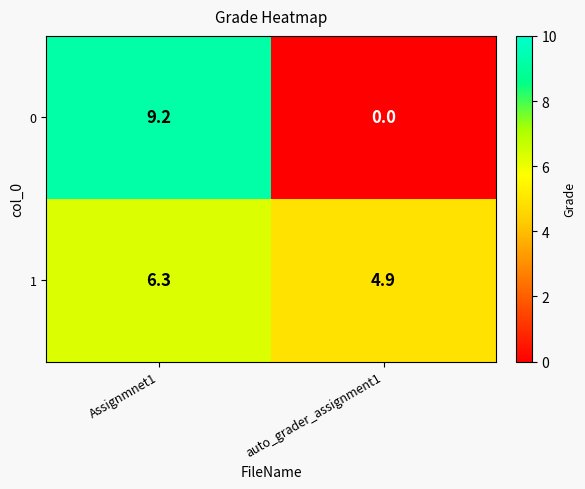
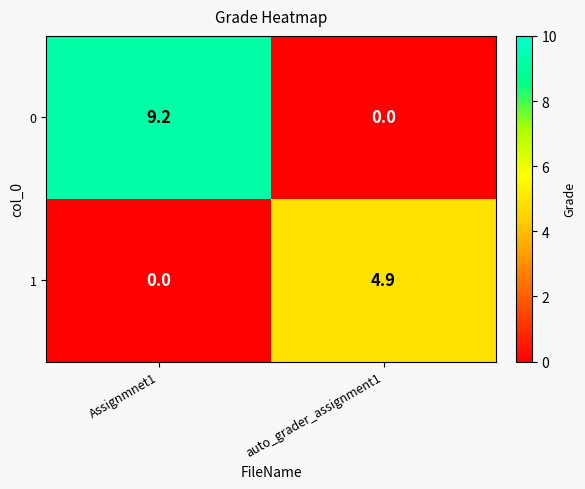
1, Assignmnet1: 6.3 -> 0.0
